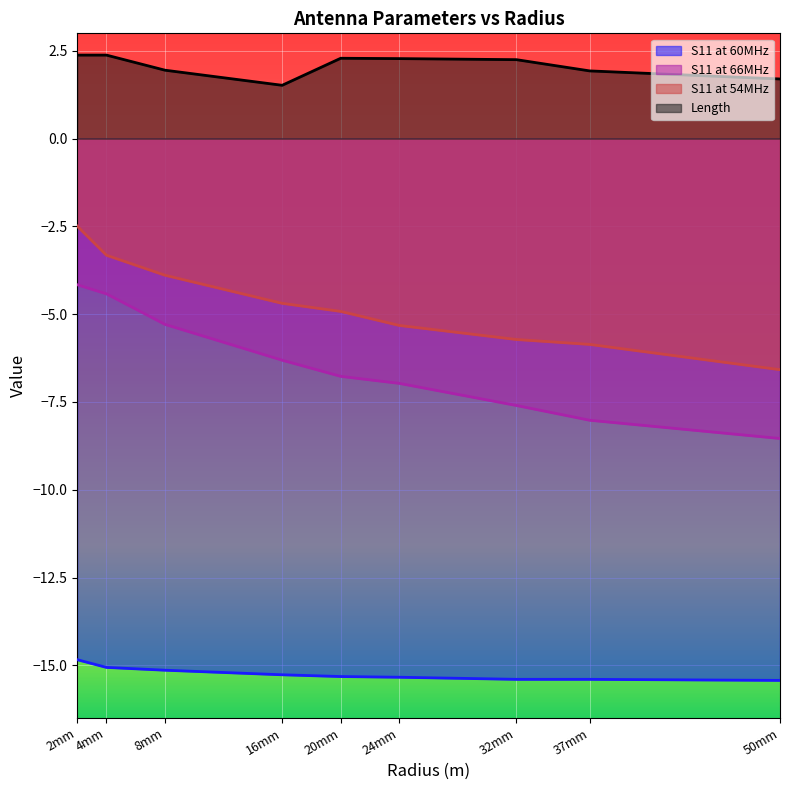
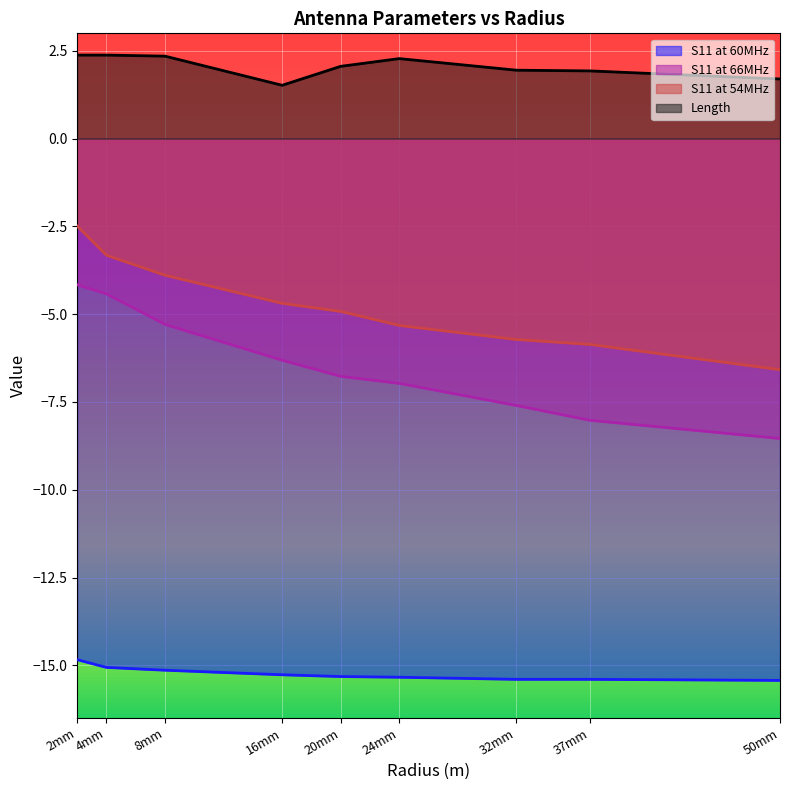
Length, 8mm: 2.0 -> 2.4
Length, 20mm: 2.3 -> 2.1
Length, 32mm: 2.3 -> 2.0
